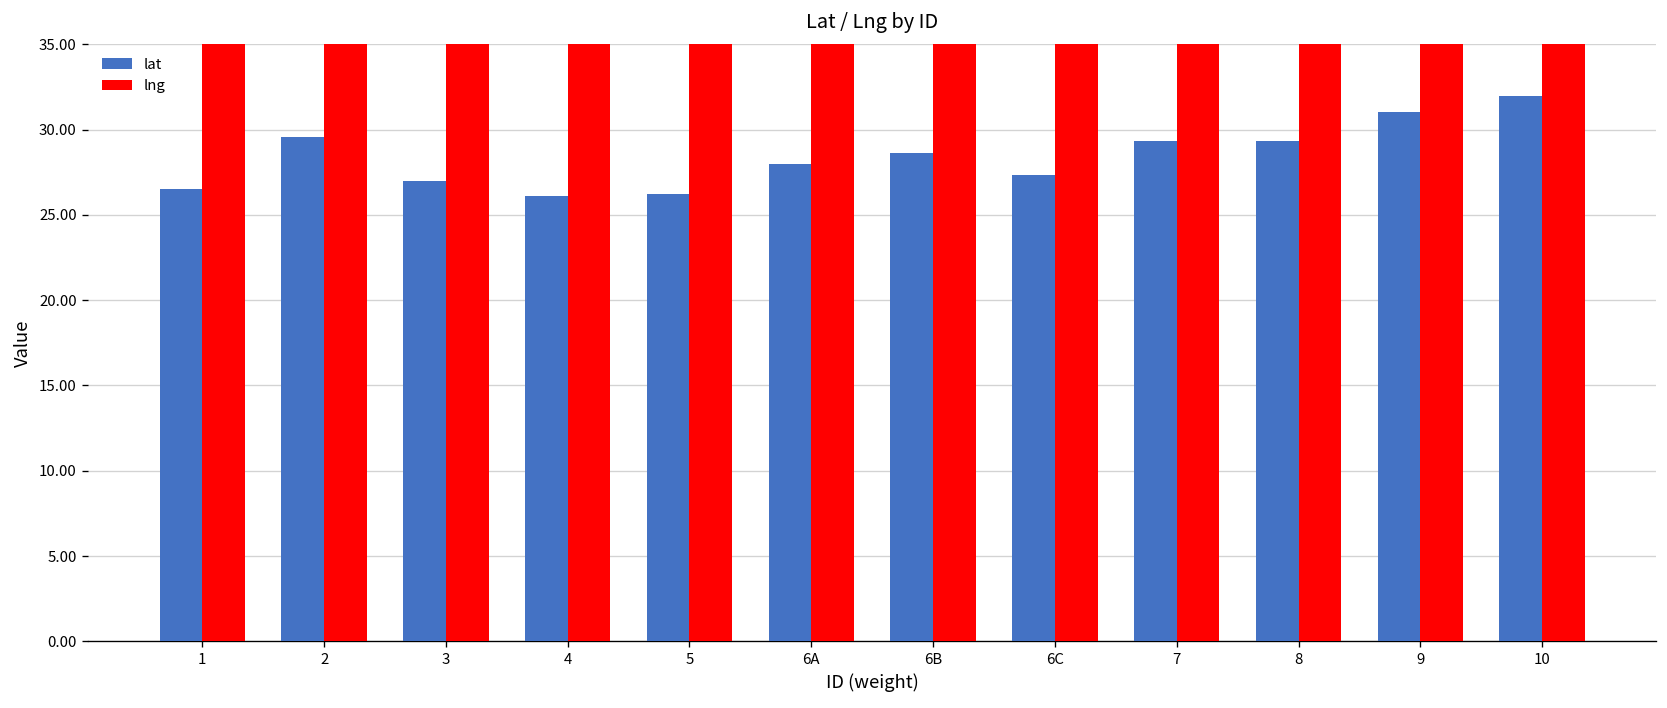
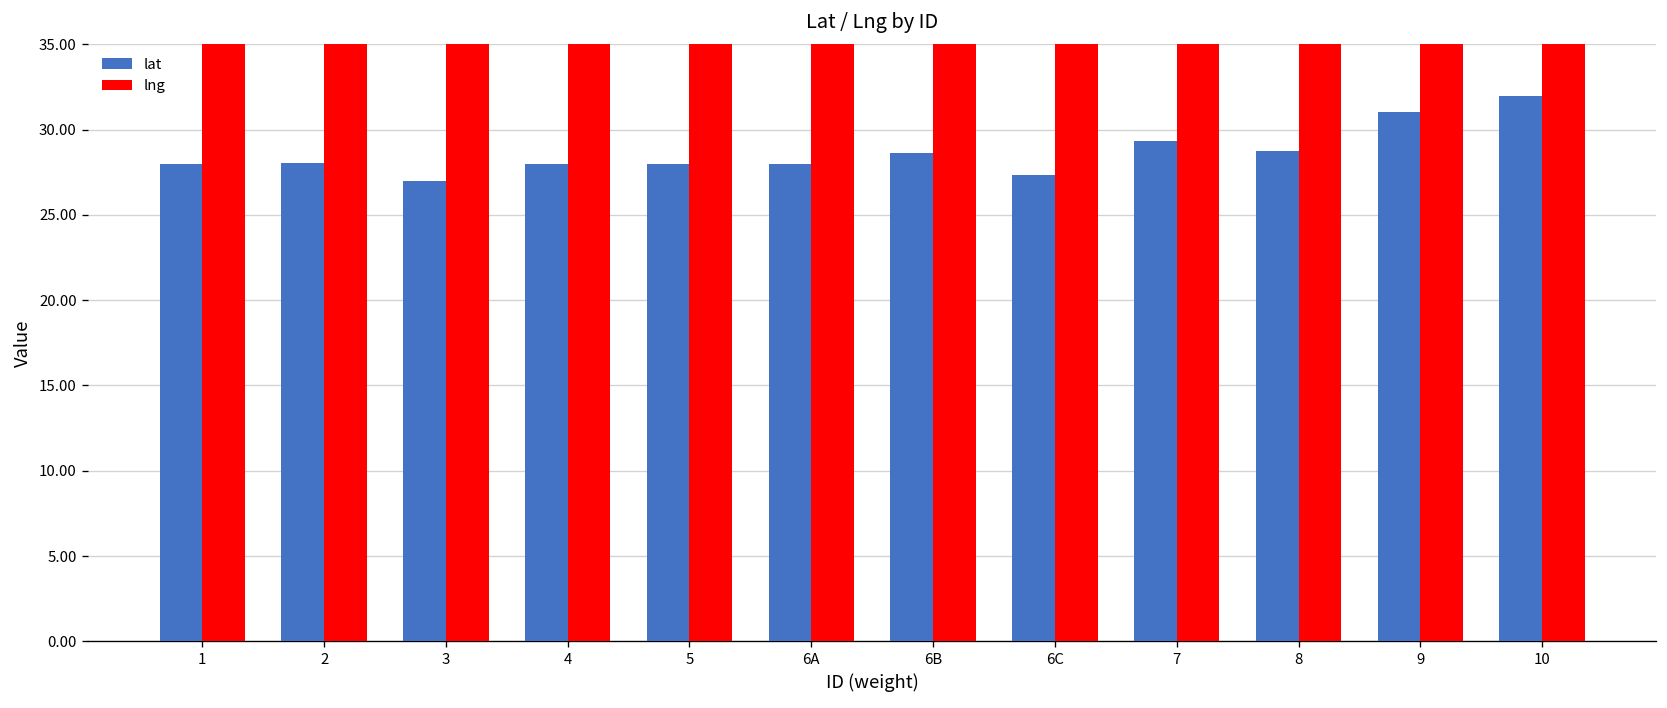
lat, 1: 26.5 -> 28.0
lat, 2: 29.6 -> 28.0
lat, 4: 26.1 -> 28.0
lat, 5: 26.2 -> 28.0
lat, 8: 29.3 -> 28.7
